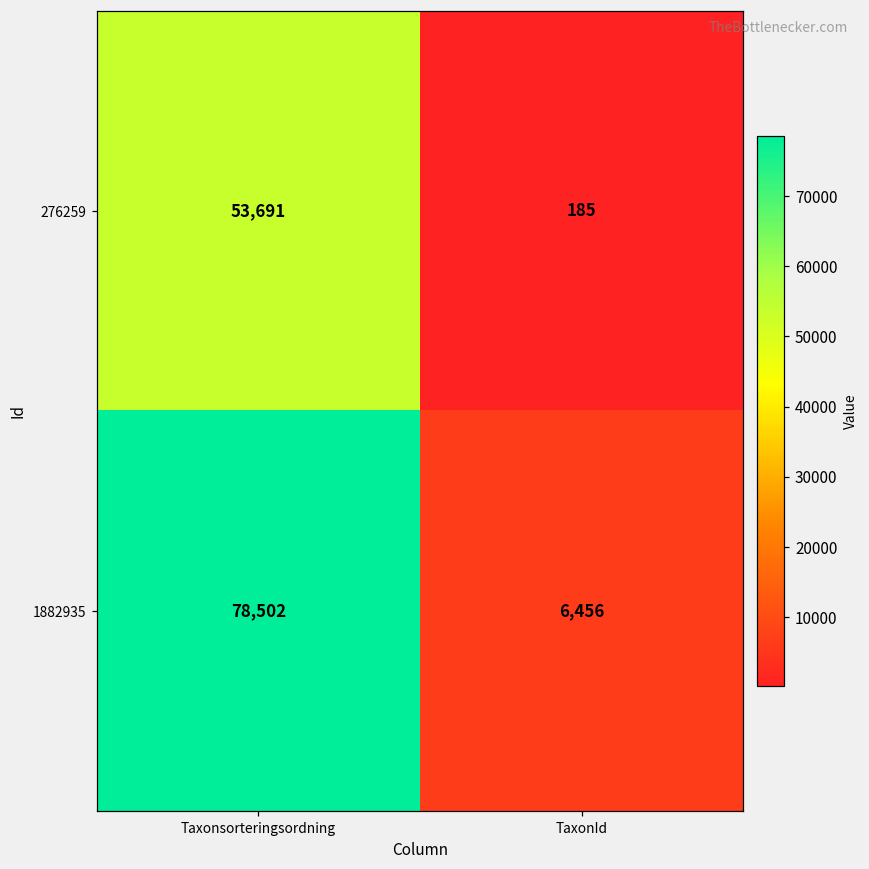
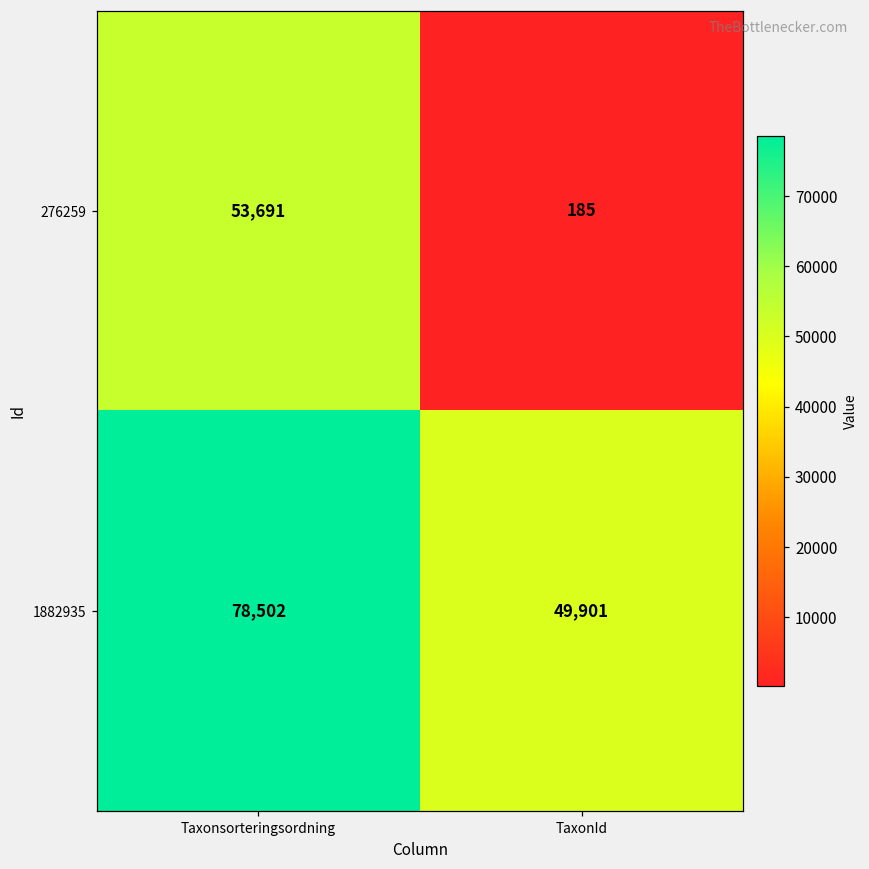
1882935, TaxonId: 6,456 -> 49,901
